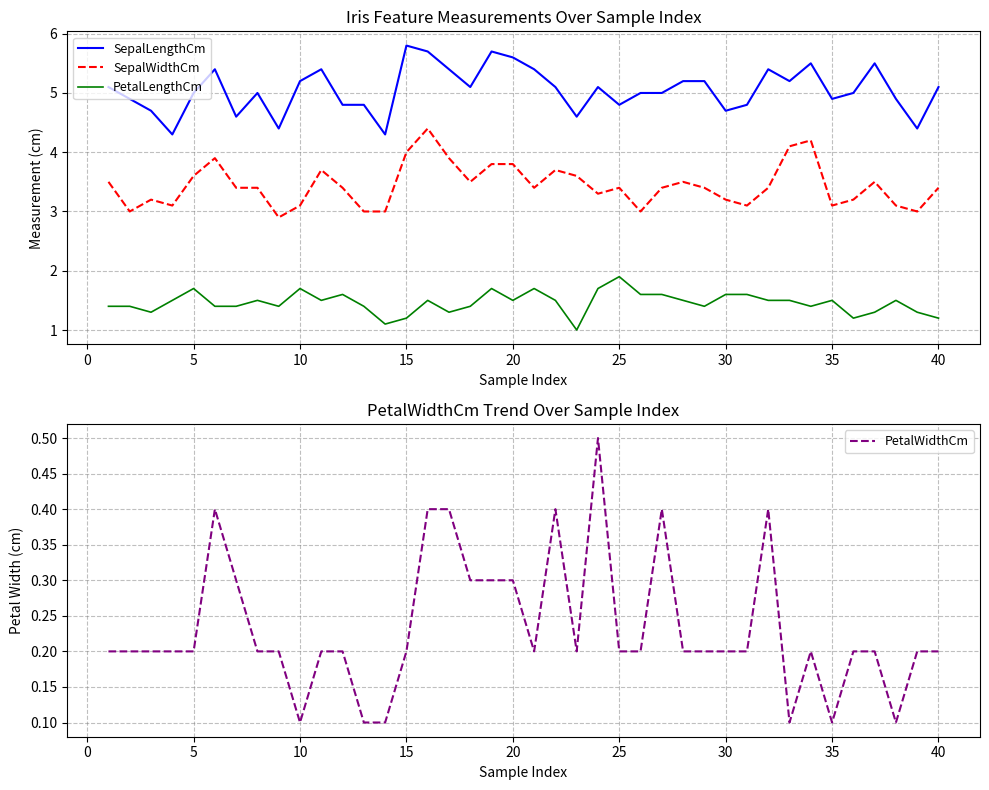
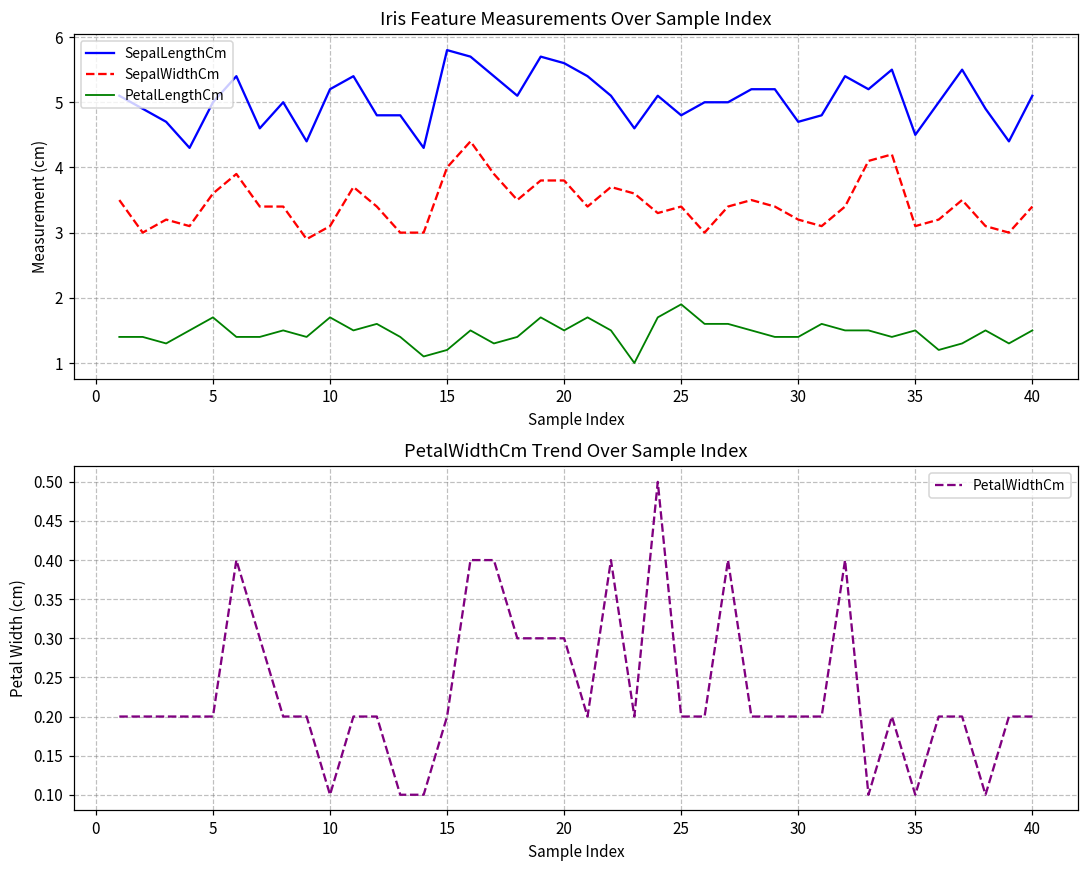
Iris Feature Measurements Over Sample Index, PetalLengthCm, 30: 1.6 -> 1.4
Iris Feature Measurements Over Sample Index, SepalLengthCm, 35: 4.9 -> 4.5
Iris Feature Measurements Over Sample Index, PetalLengthCm, 40: 1.2 -> 1.5
